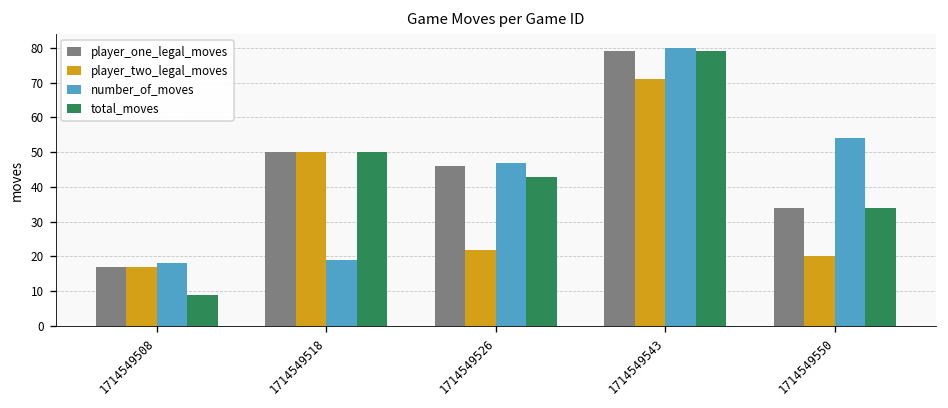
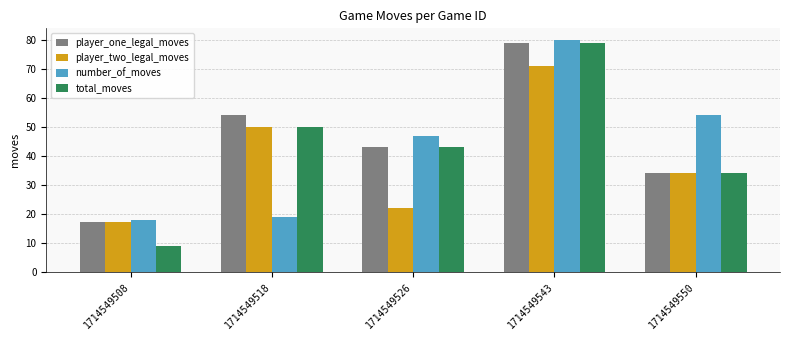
player_one_legal_moves, 1714549518: 50 -> 54
player_one_legal_moves, 1714549526: 46 -> 43
player_two_legal_moves, 1714549550: 20 -> 34
